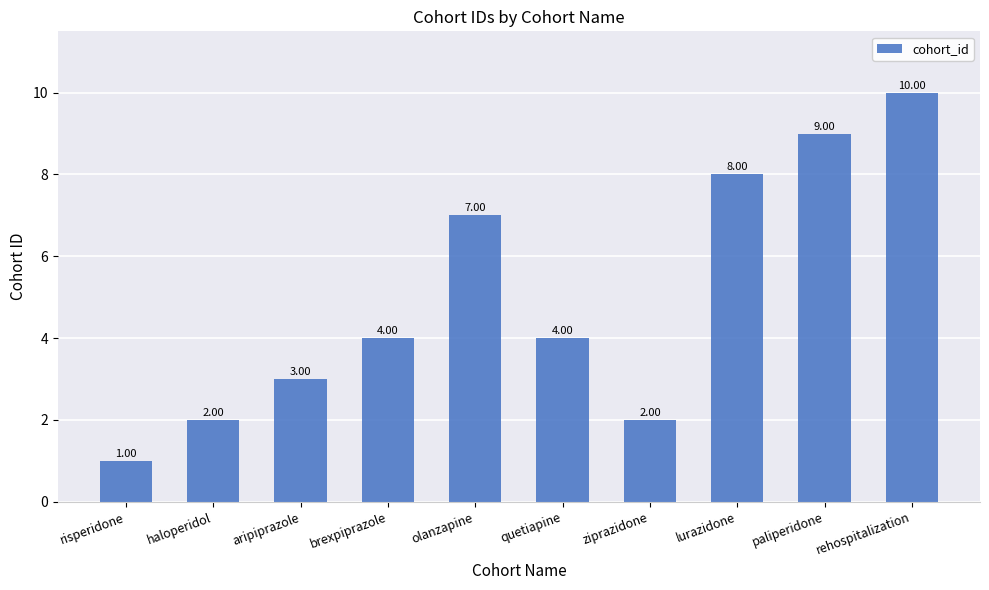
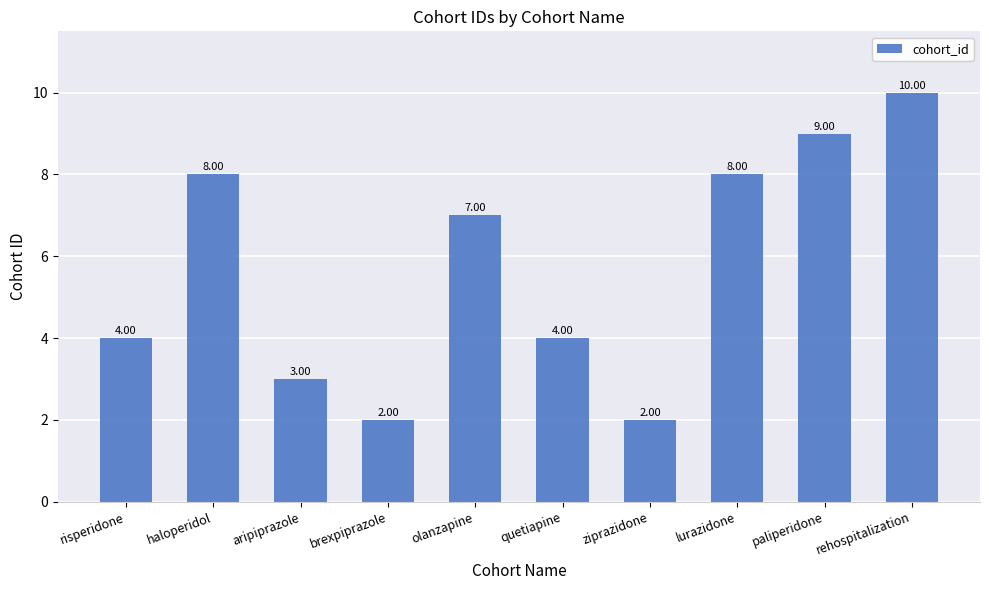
risperidone: 1.00 -> 4.00
haloperidol: 2.00 -> 8.00
brexpiprazole: 4.00 -> 2.00
